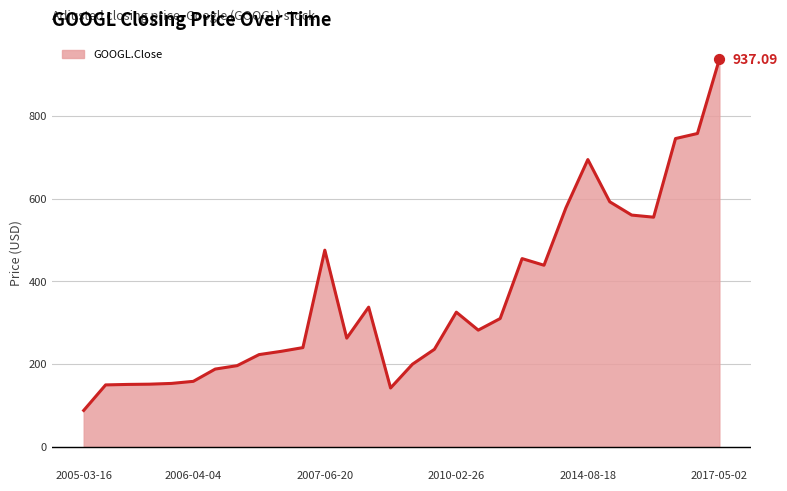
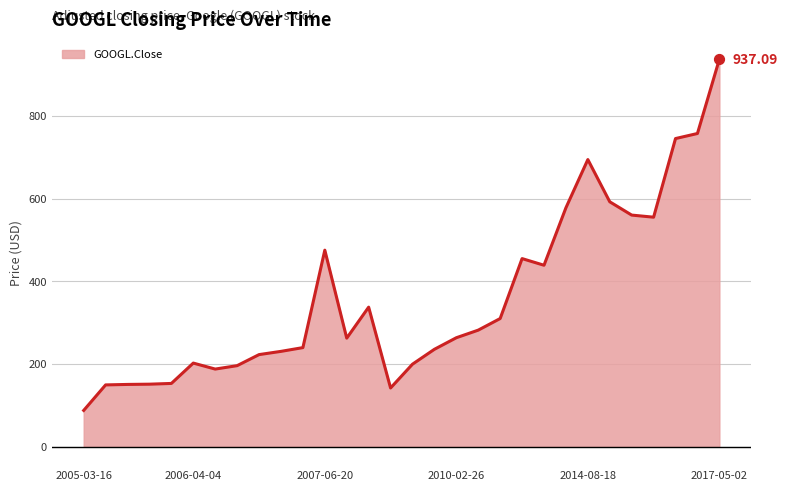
GOOGL.Close, 2006-04-04: 160 -> 200
GOOGL.Close, 2010-02-26: 330 -> 260
